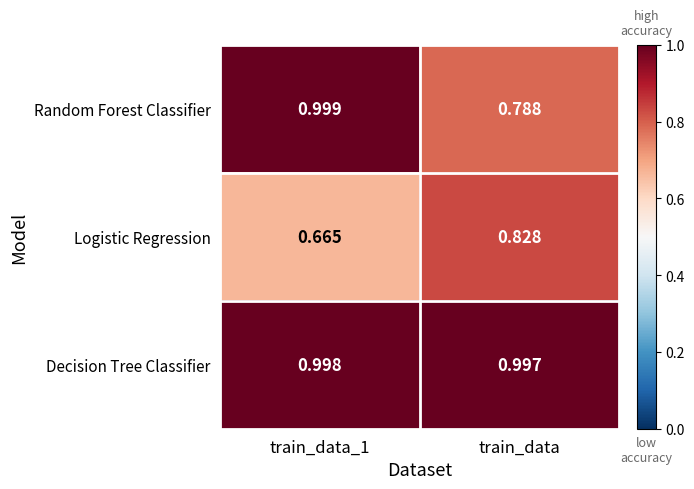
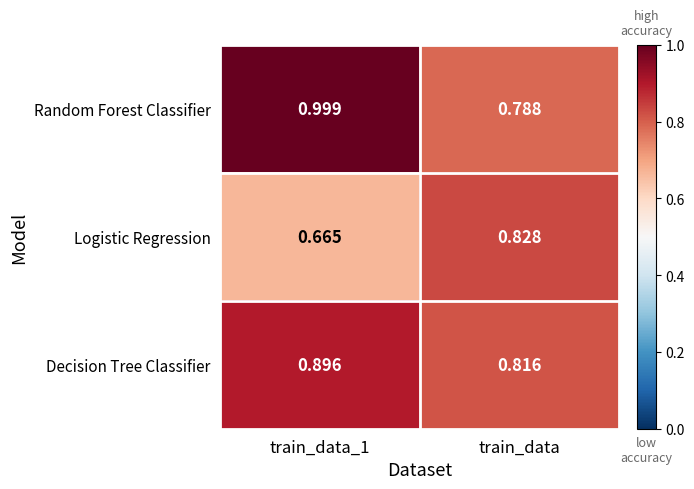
Decision Tree Classifier, train_data_1: 0.998 -> 0.896
Decision Tree Classifier, train_data: 0.997 -> 0.816
